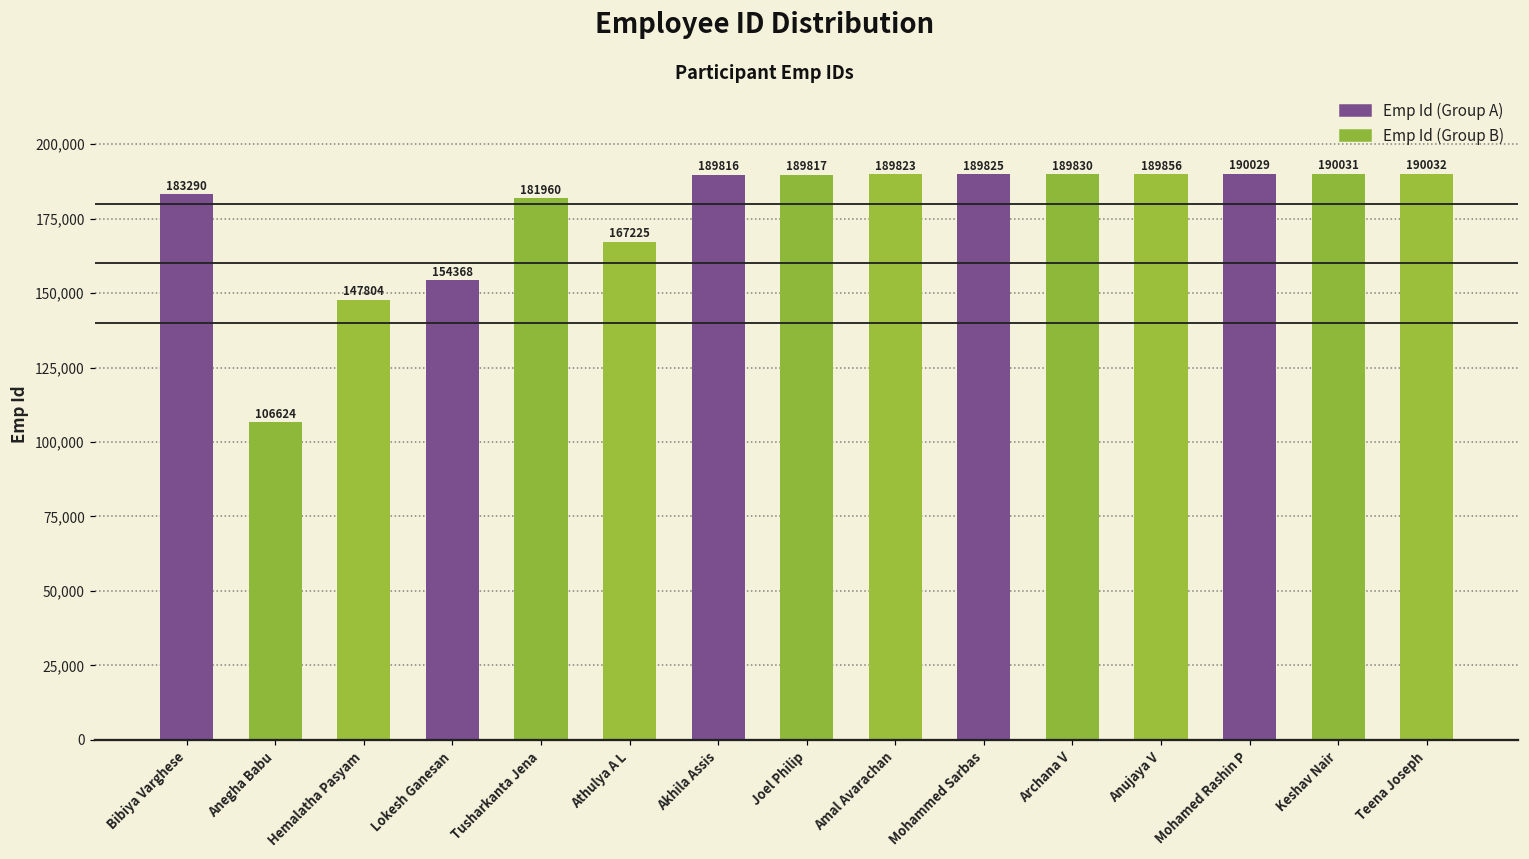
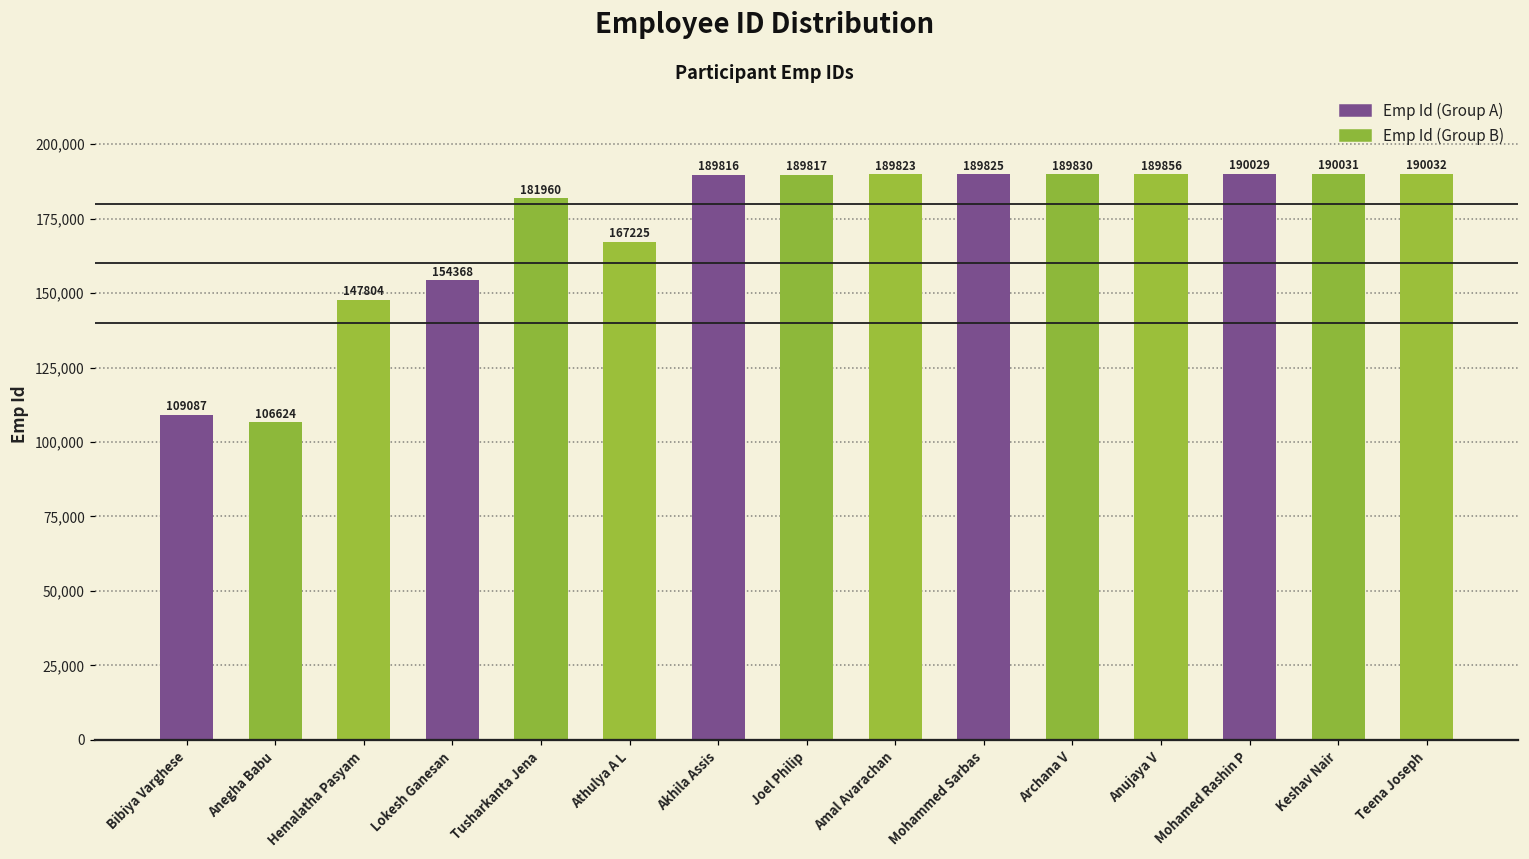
Bibiya Varghese: 183290 -> 109087
